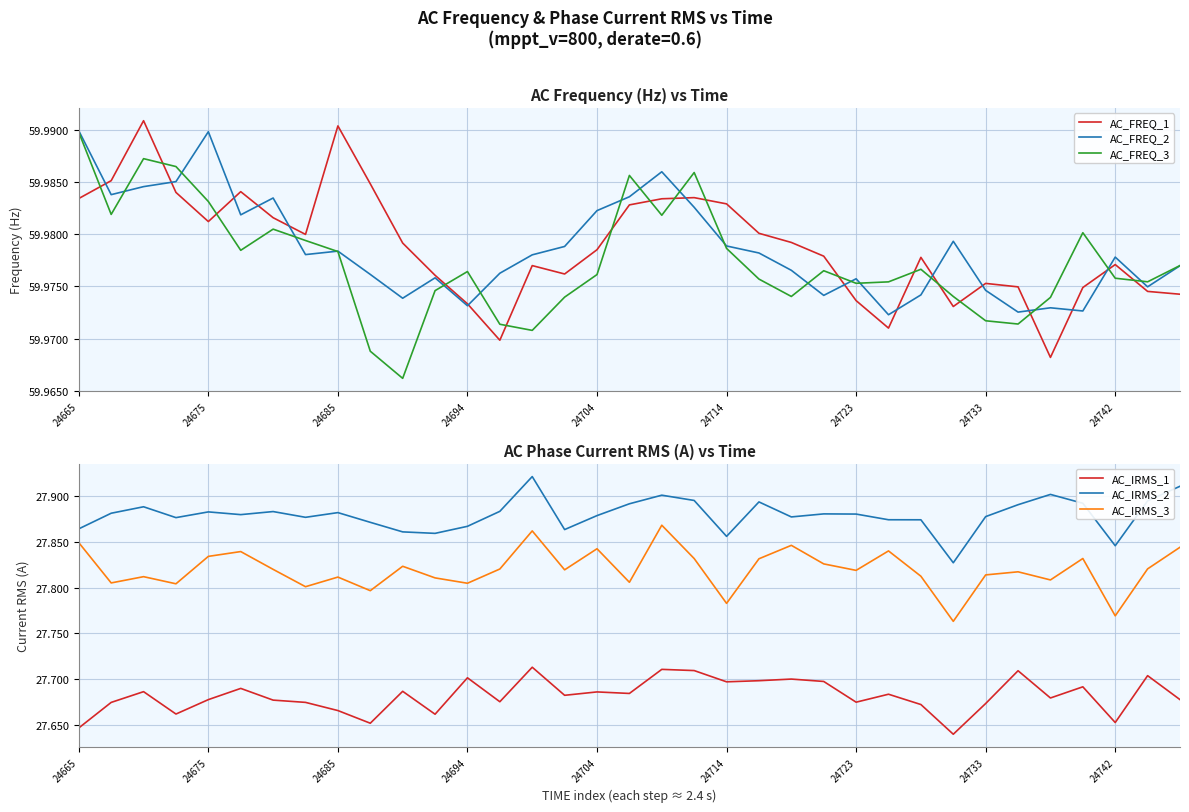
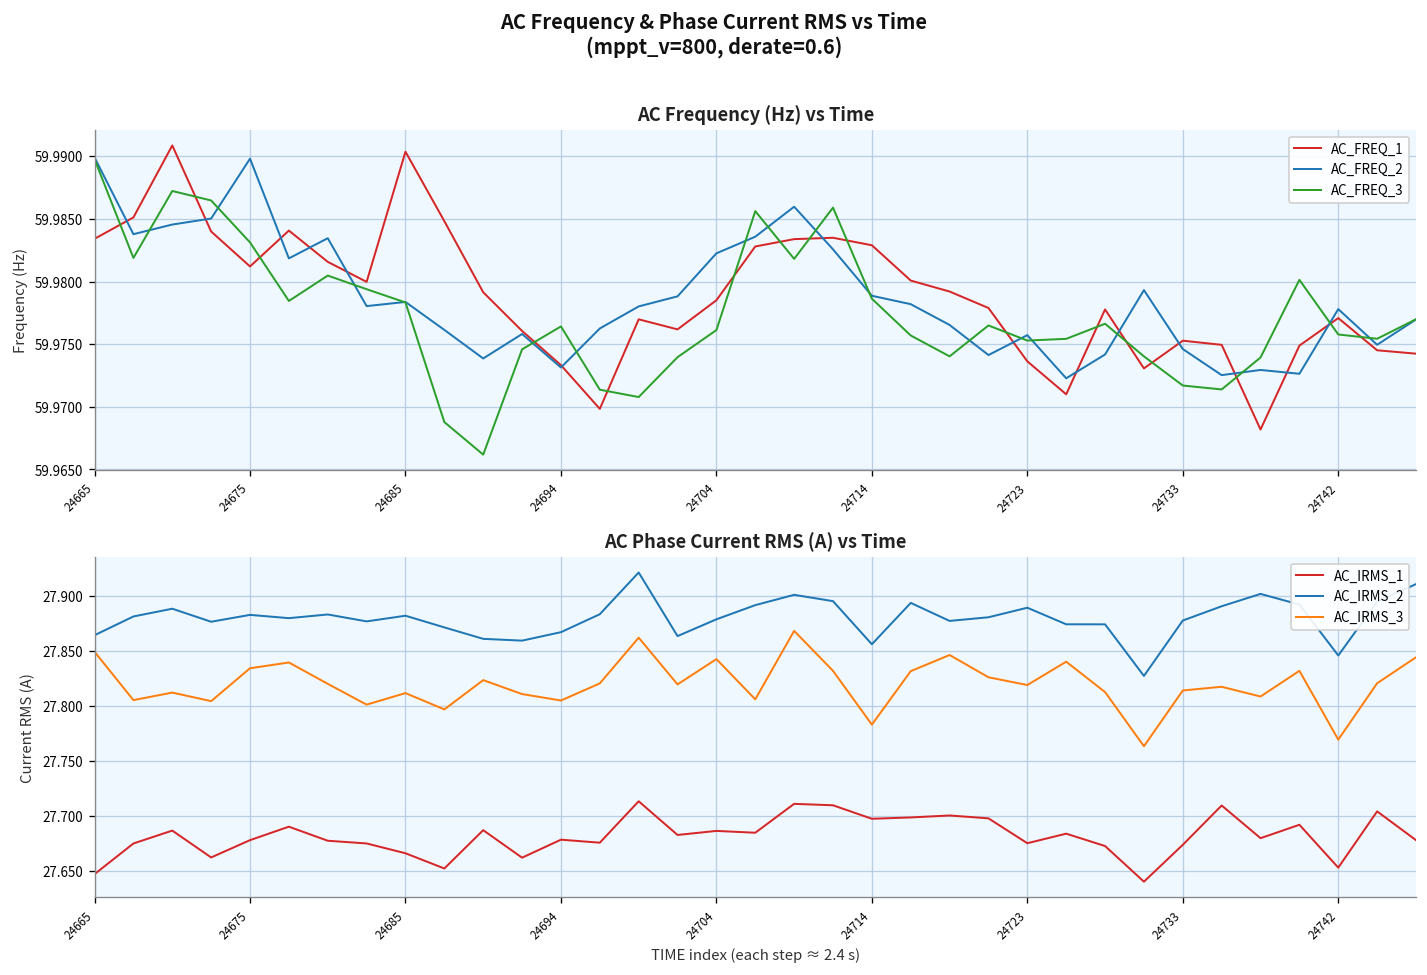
AC Phase Current RMS (A) vs Time, AC_IRMS_1, 24694: 27.70 -> 27.68
AC Phase Current RMS (A) vs Time, AC_IRMS_2, 24723: 27.88 -> 27.89
